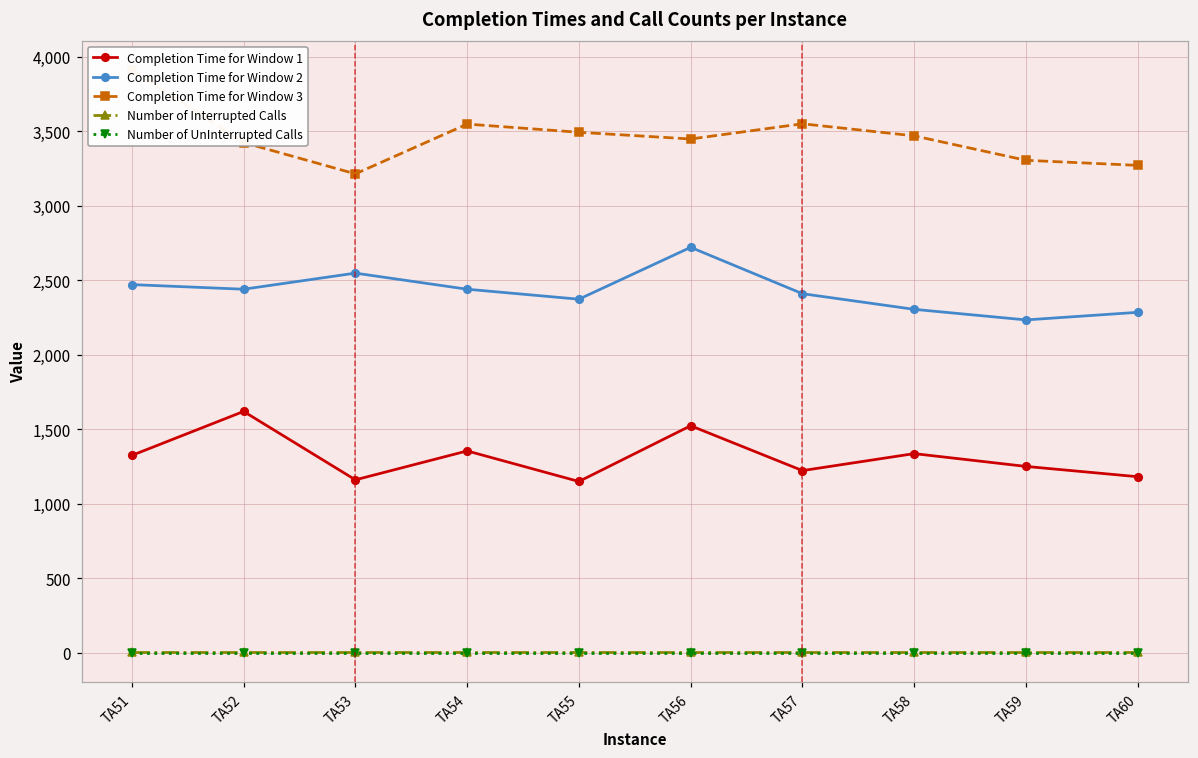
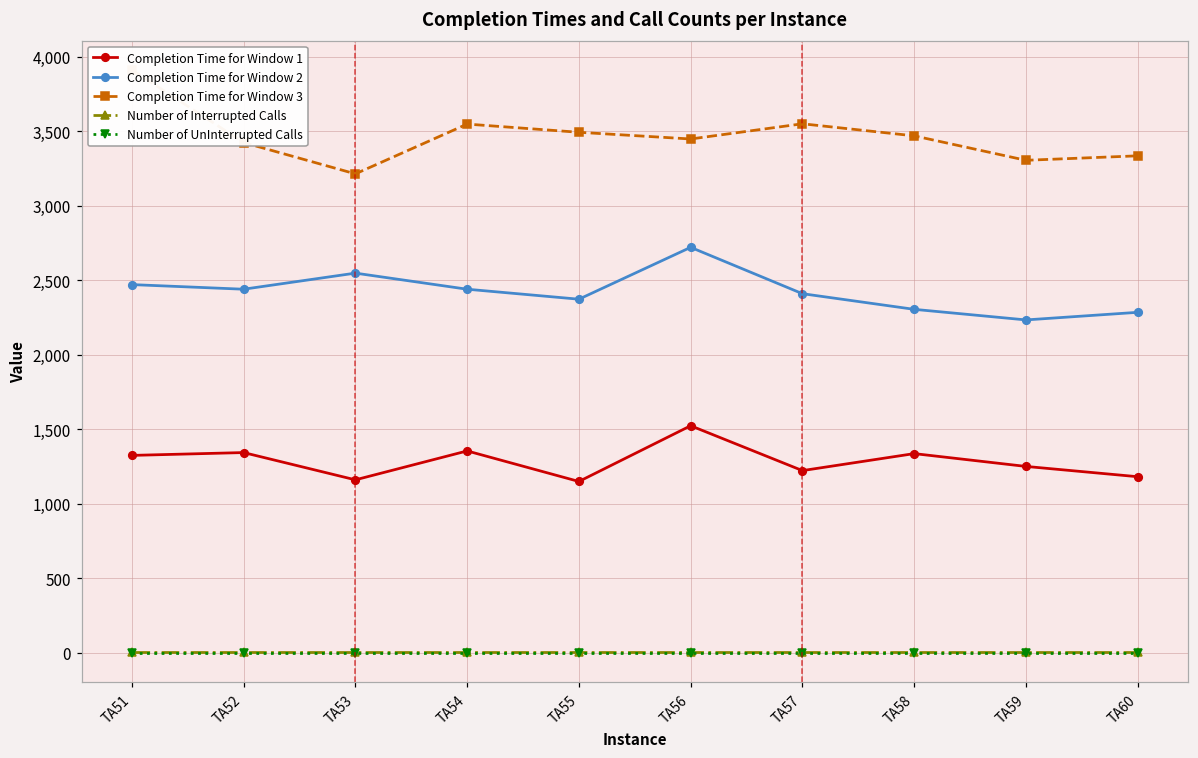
Completion Time for Window 1, TA52: 1,620 -> 1,340
Completion Time for Window 3, TA60: 3,270 -> 3,340
